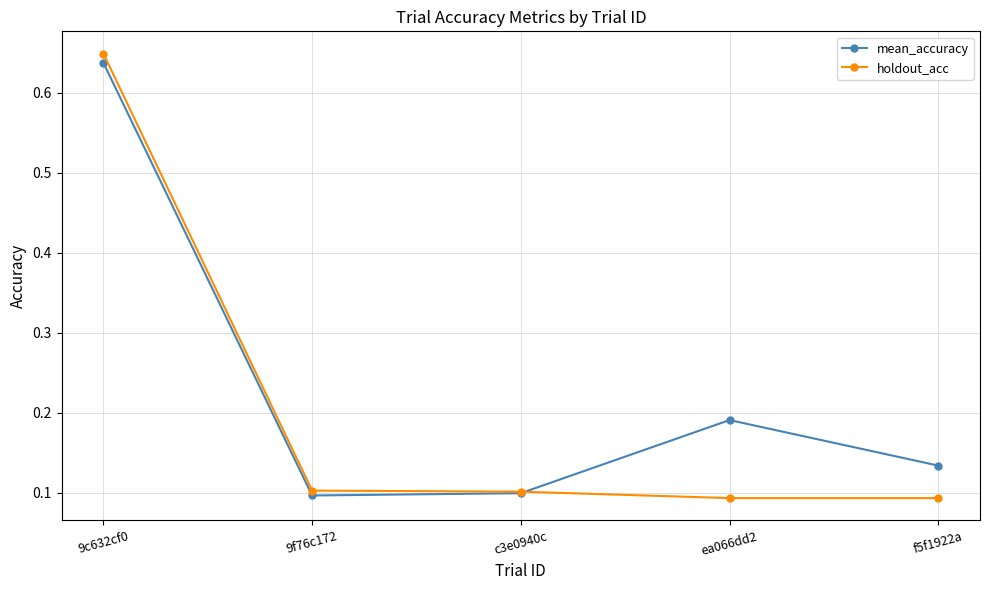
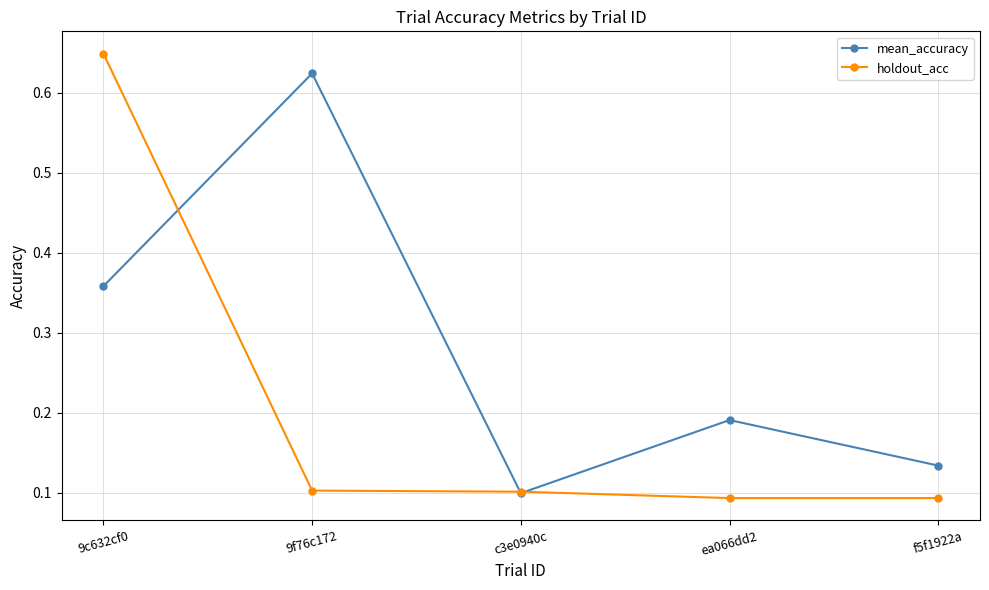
mean_accuracy, 9c632cf0: 0.64 -> 0.36
mean_accuracy, 9f76c172: 0.10 -> 0.62
